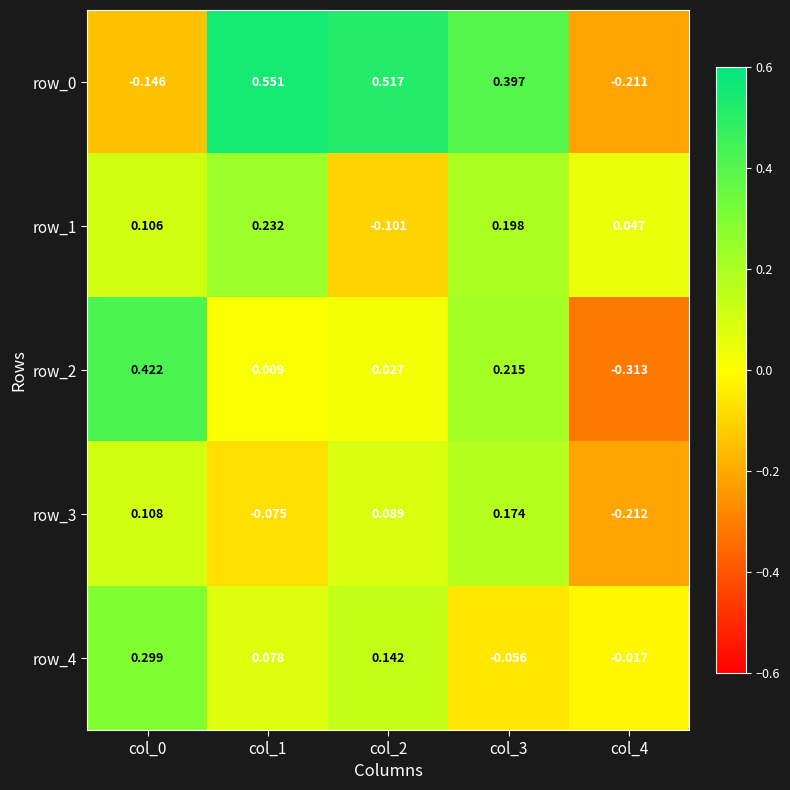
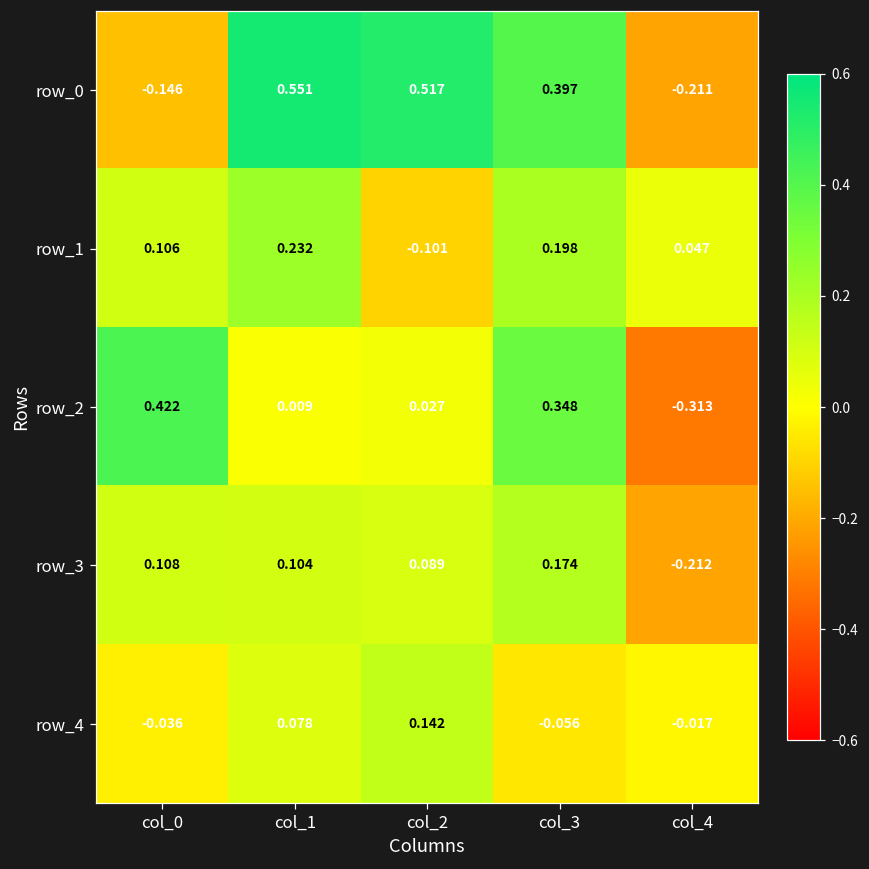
row_2, col_3: 0.215 -> 0.348
row_3, col_1: -0.075 -> 0.104
row_4, col_0: 0.299 -> -0.036
